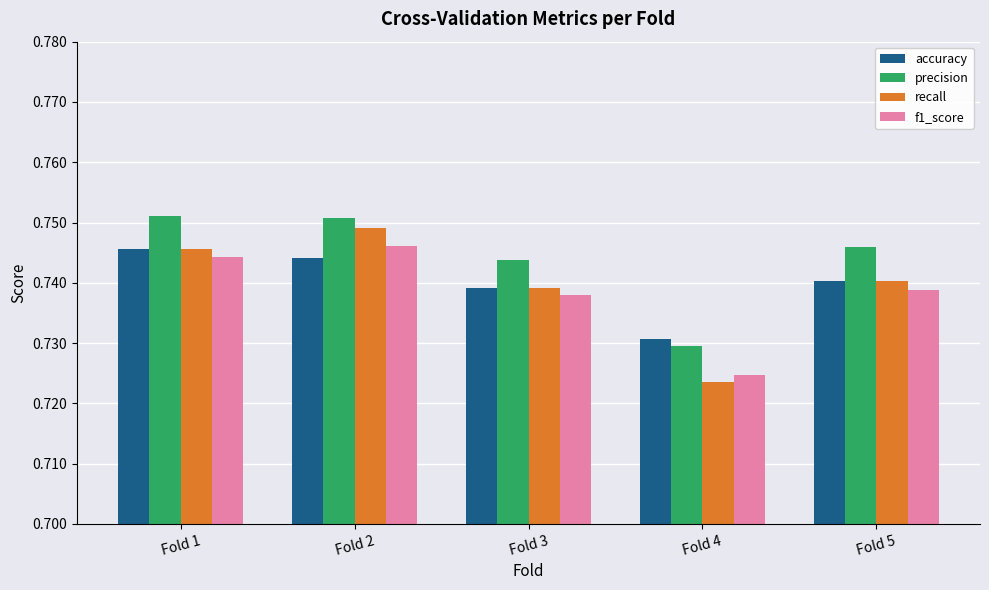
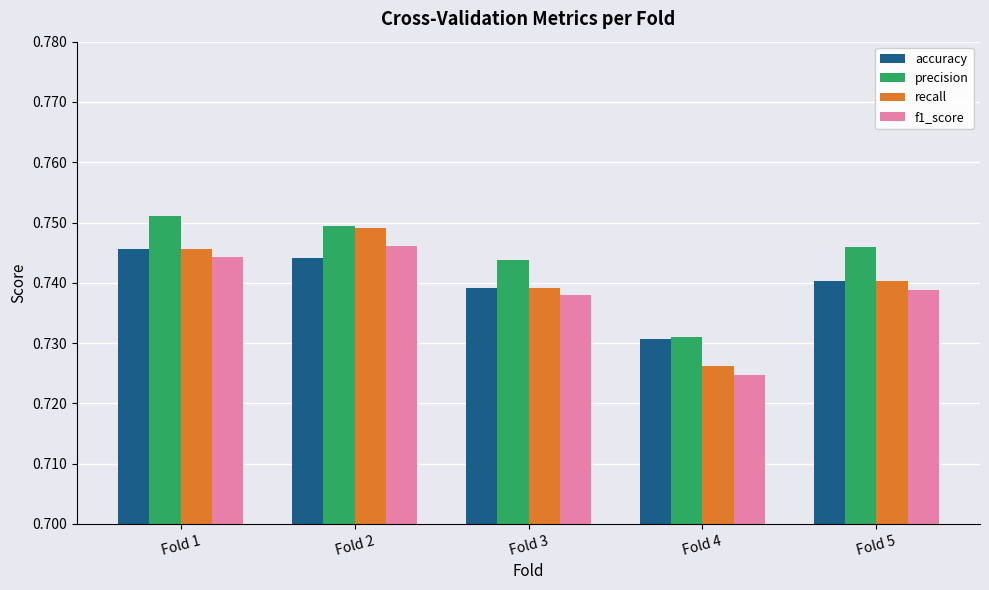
precision, Fold 2: 0.751 -> 0.749
precision, Fold 4: 0.729 -> 0.731
recall, Fold 4: 0.724 -> 0.726
